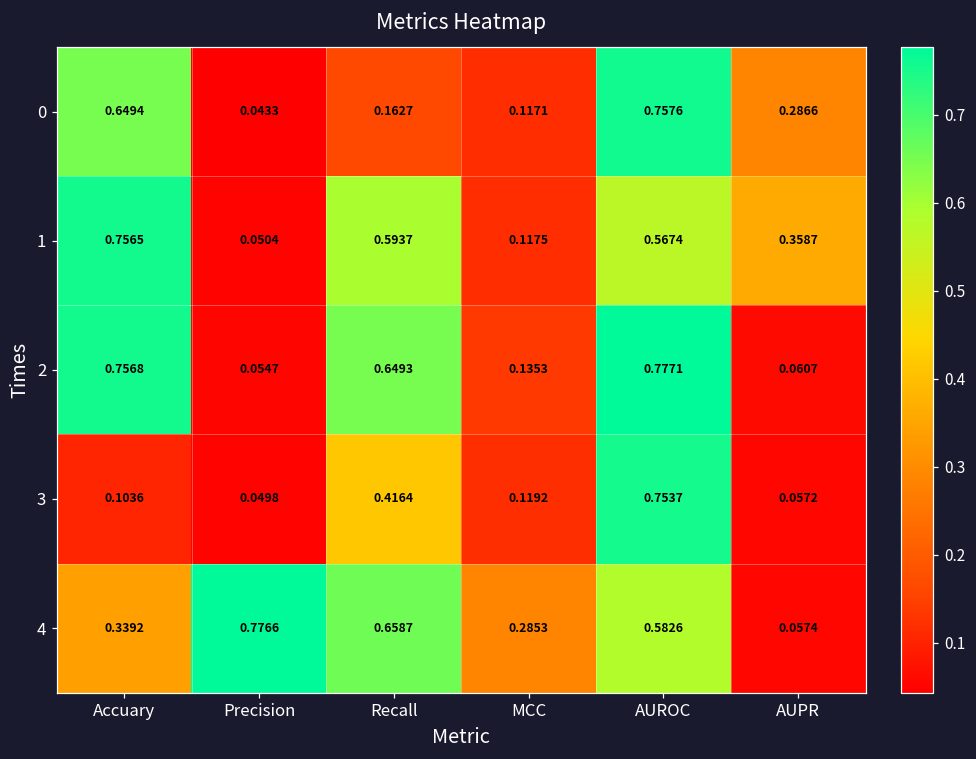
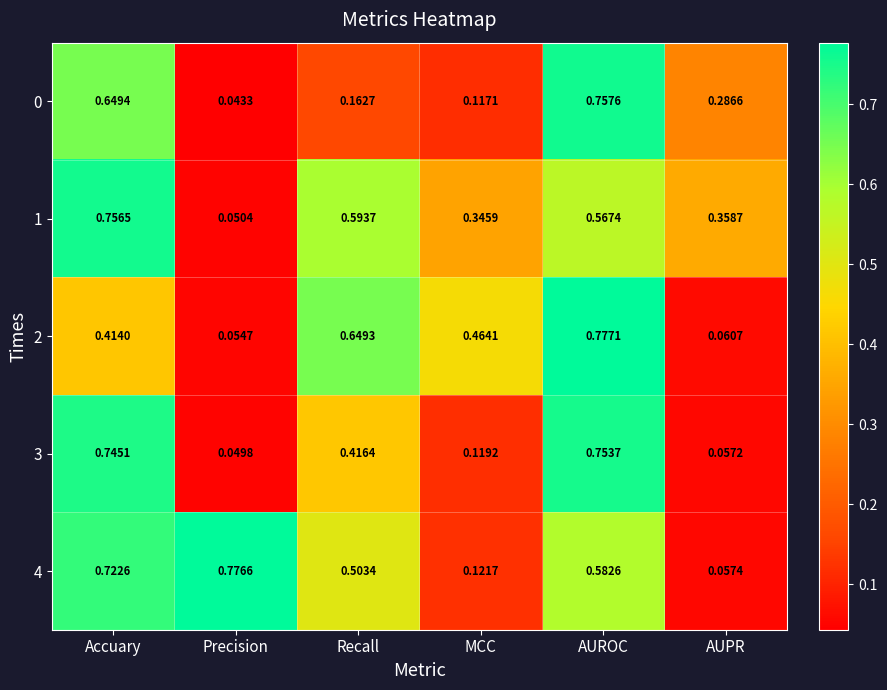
1, MCC: 0.1175 -> 0.3459
2, Accuary: 0.7568 -> 0.4140
2, MCC: 0.1353 -> 0.4641
3, Accuary: 0.1036 -> 0.7451
4, Accuary: 0.3392 -> 0.7226
4, Recall: 0.6587 -> 0.5034
4, MCC: 0.2853 -> 0.1217
